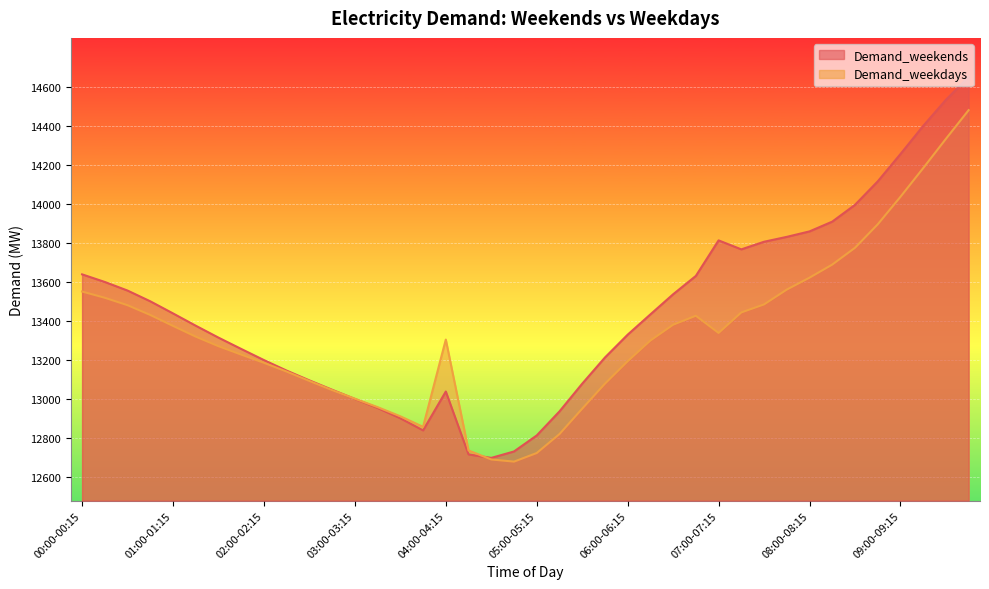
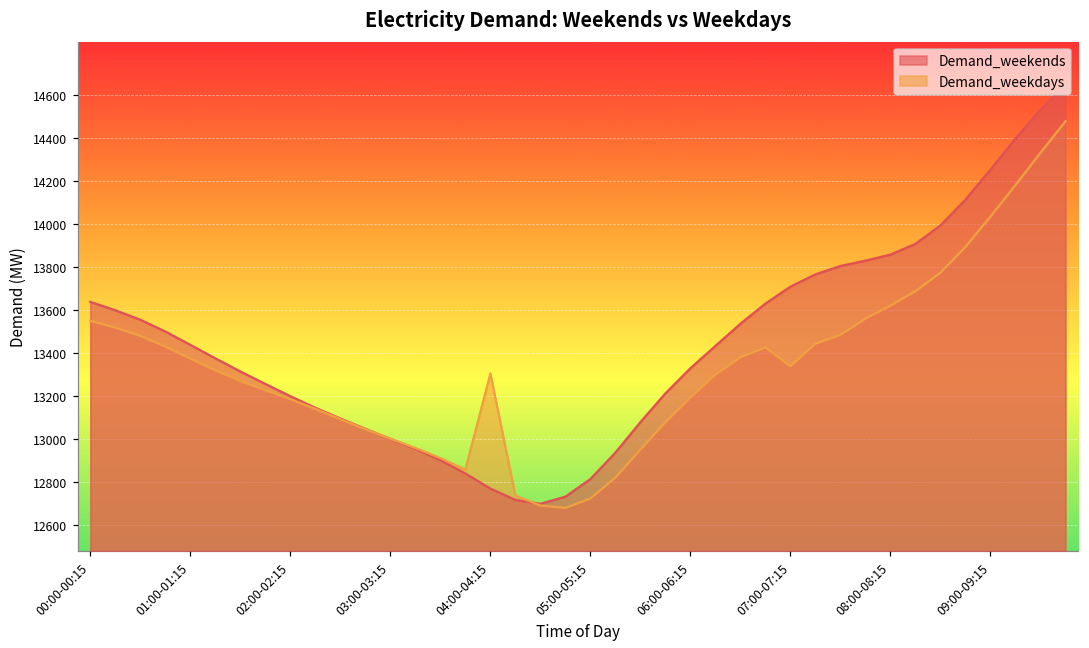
Demand_weekends, 04:00-04:15: 13040 -> 12770
Demand_weekends, 07:00-07:15: 13810 -> 13710
